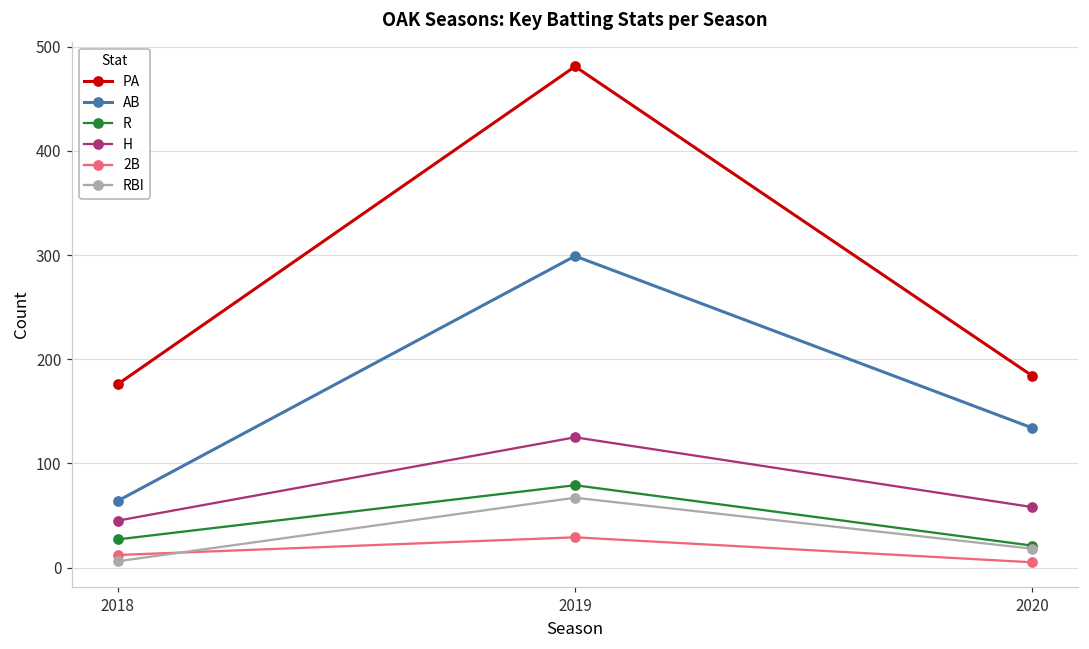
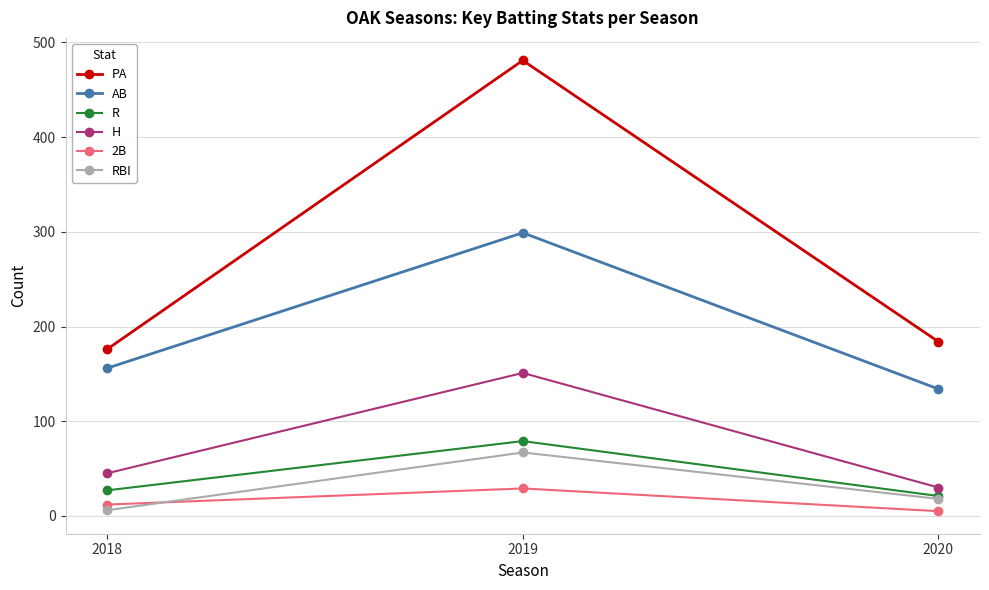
AB, 2018: 60 -> 160
H, 2019: 130 -> 150
H, 2020: 60 -> 30
